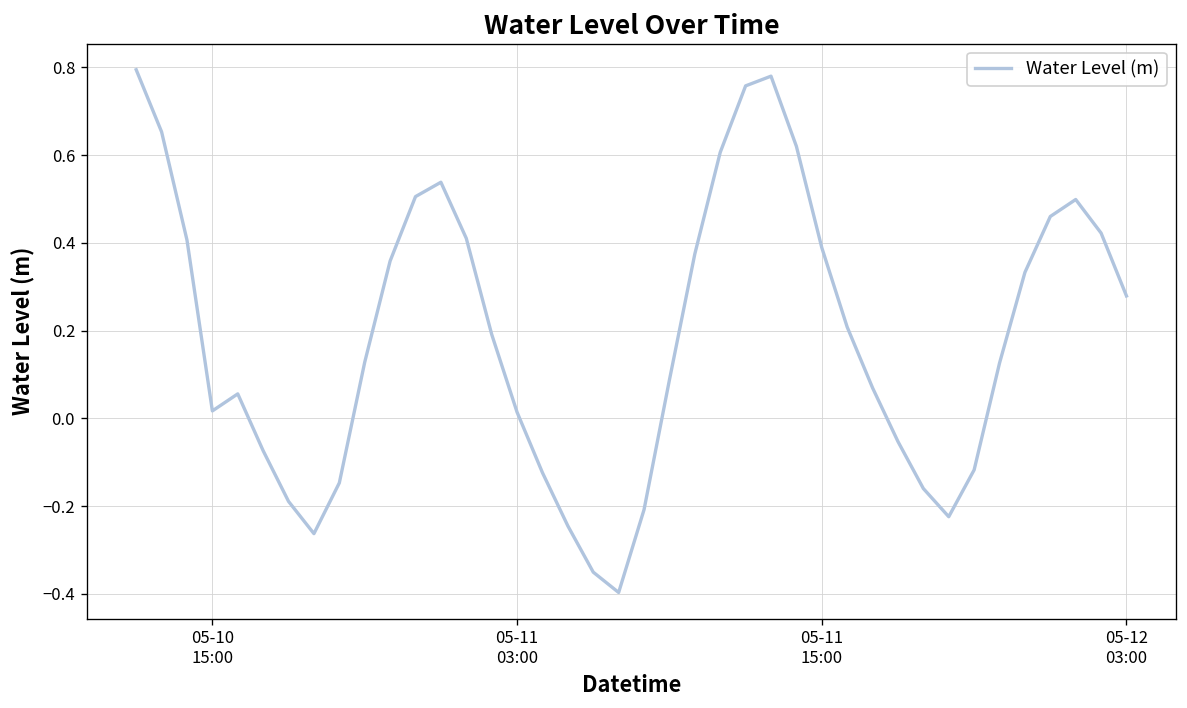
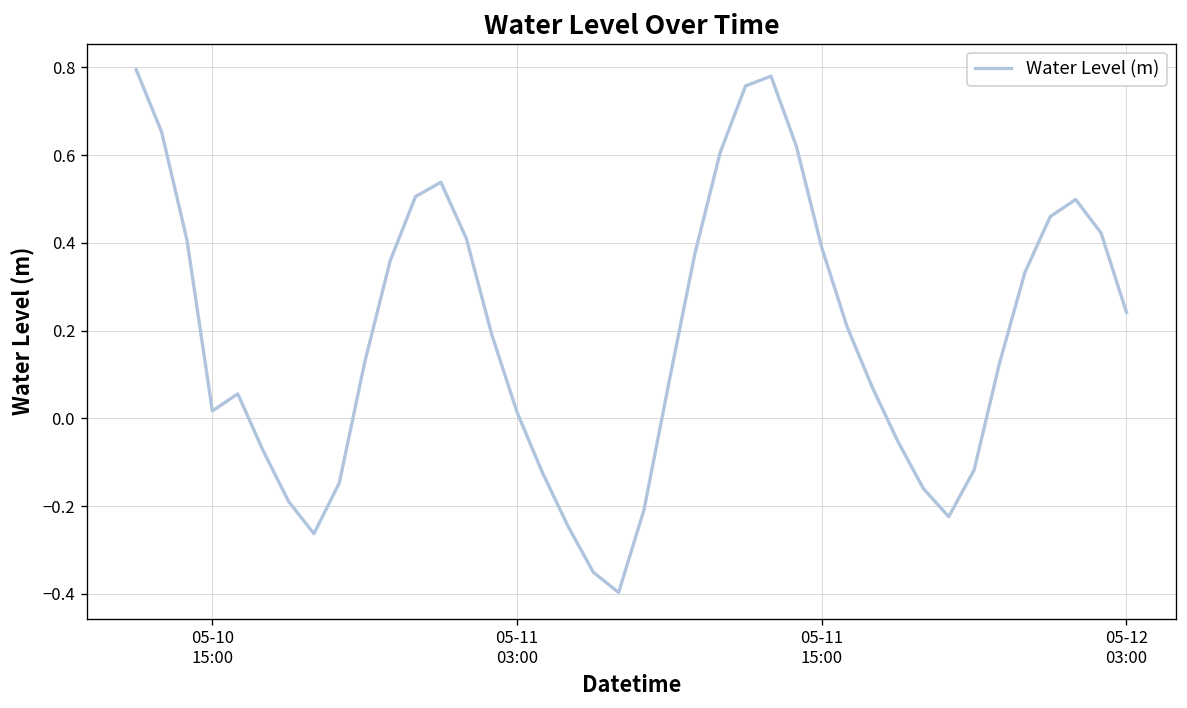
05-12 03:00: 0.28 -> 0.24
